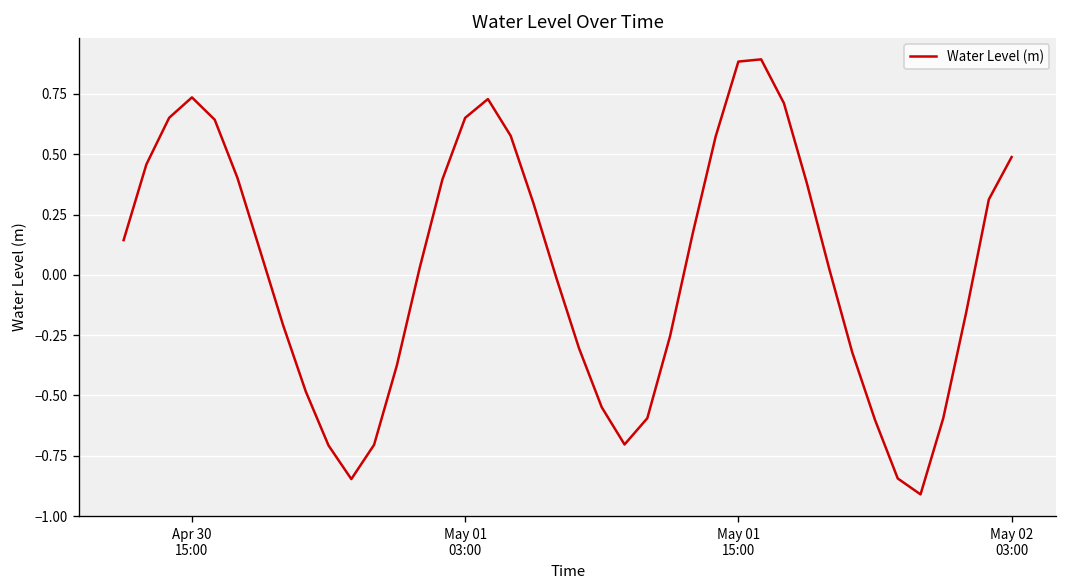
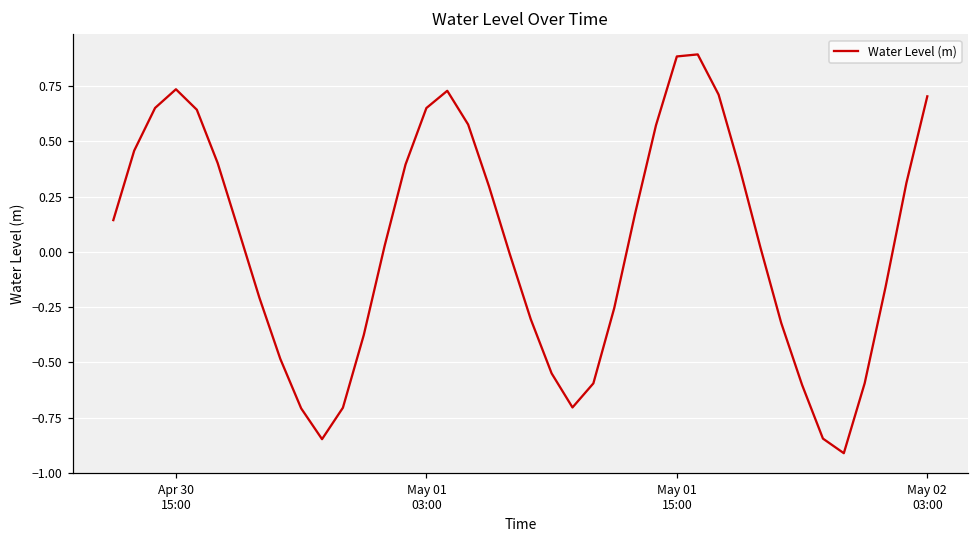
May 02 03:00: 0.49 -> 0.70
